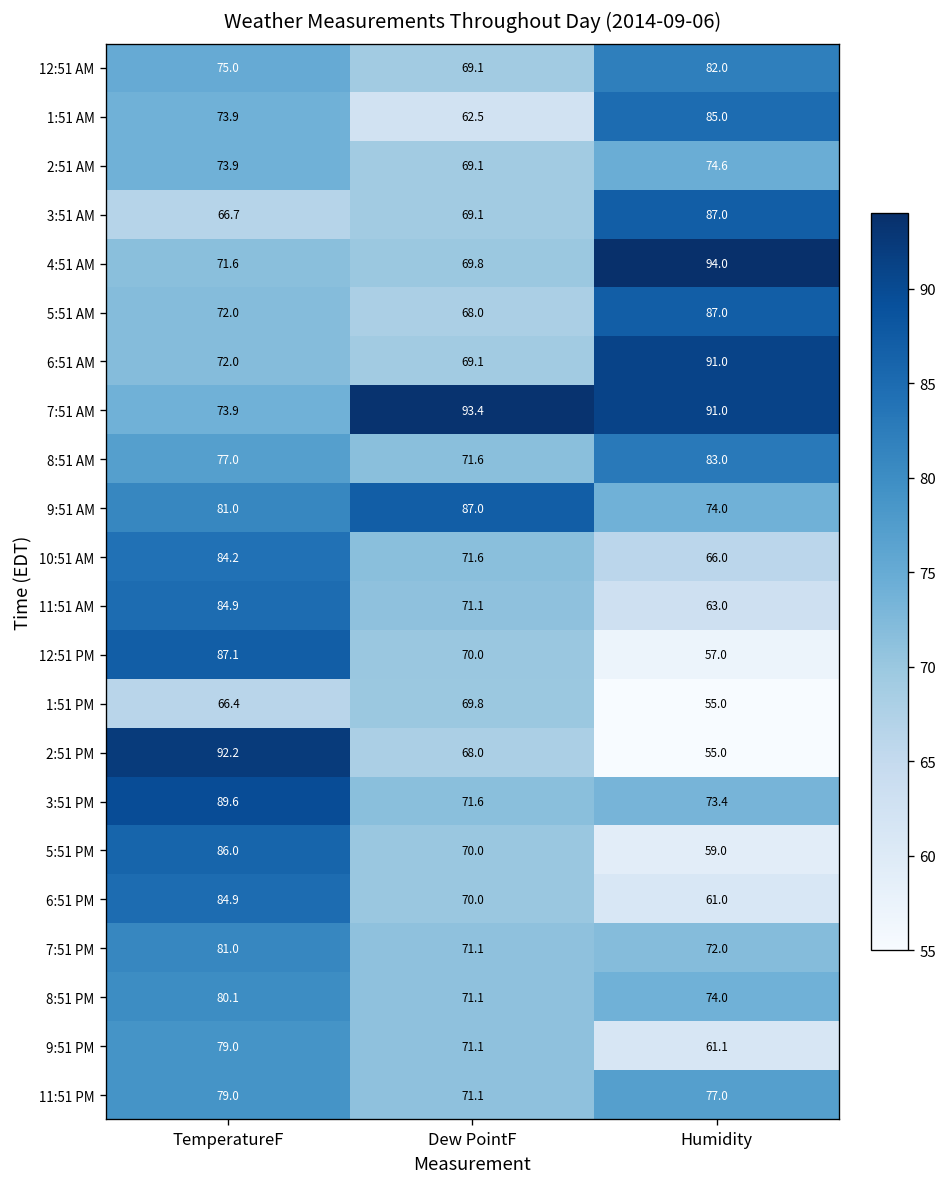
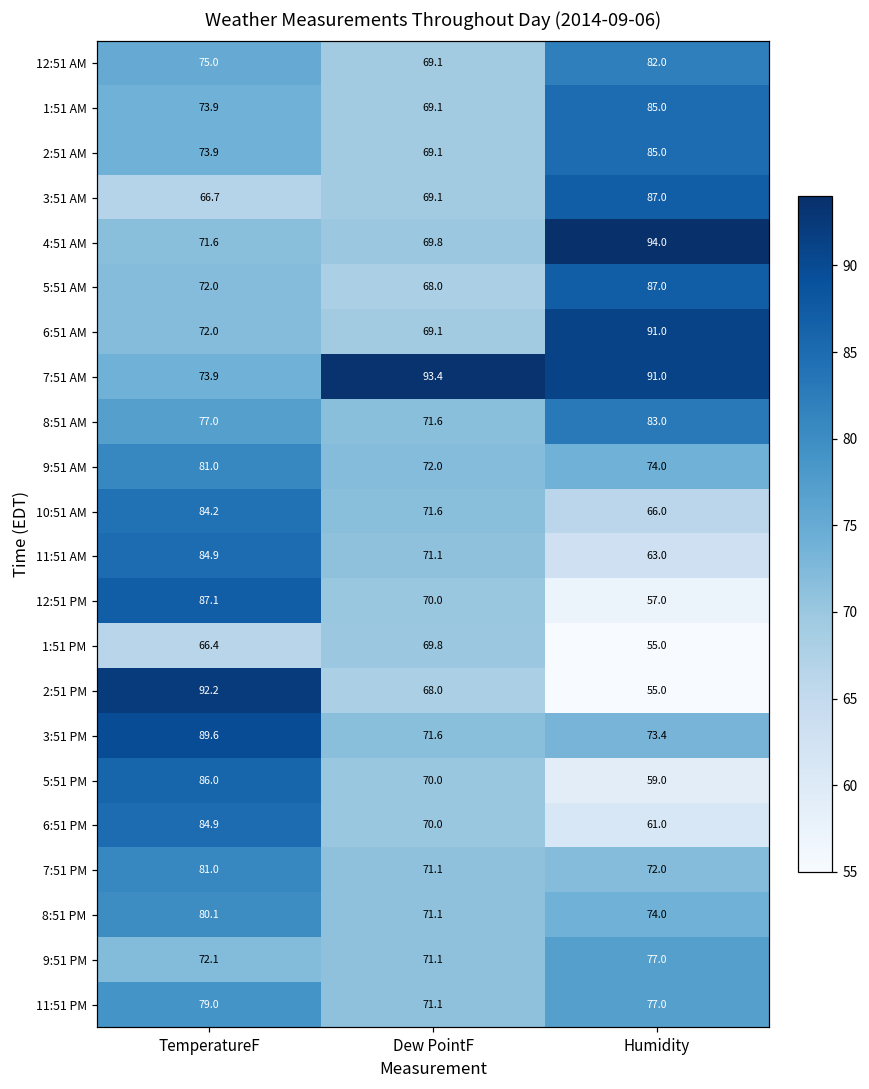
1:51 AM, Dew PointF: 62.5 -> 69.1
2:51 AM, Humidity: 74.6 -> 85.0
9:51 AM, Dew PointF: 87.0 -> 72.0
9:51 PM, TemperatureF: 79.0 -> 72.1
9:51 PM, Humidity: 61.1 -> 77.0
